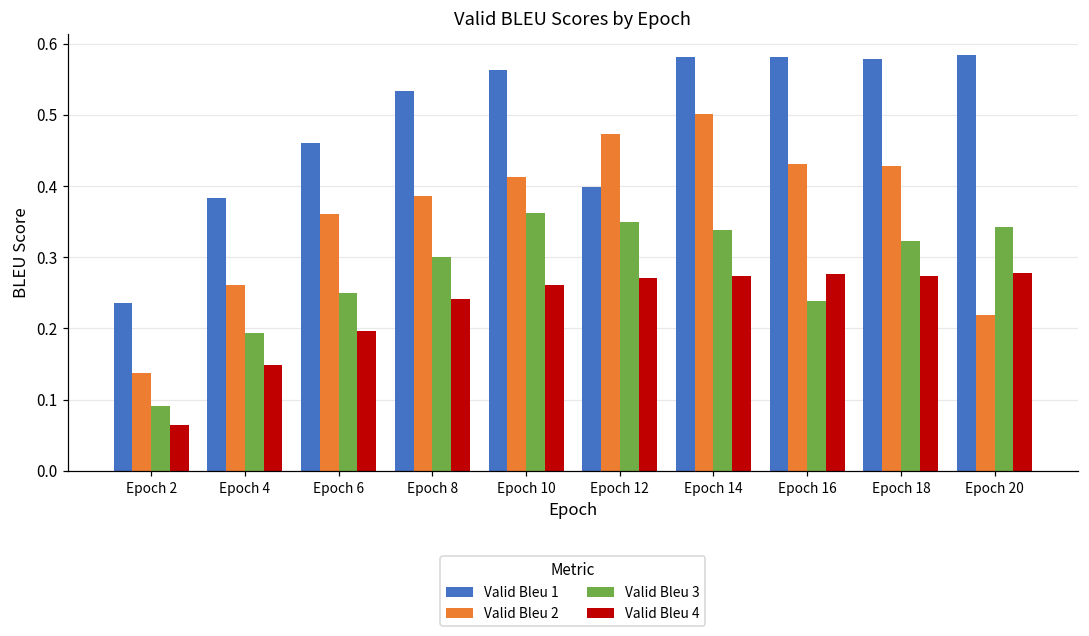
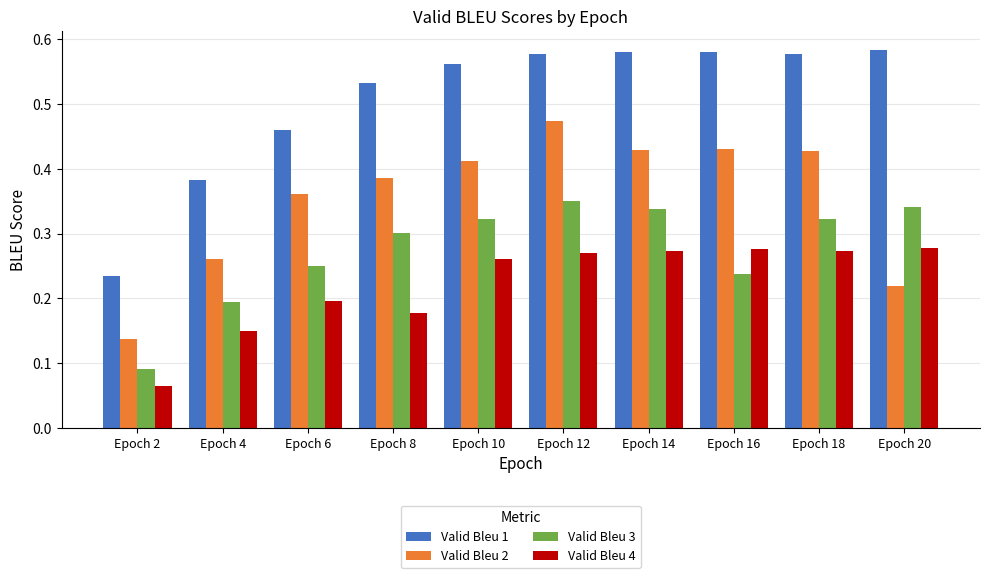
Valid Bleu 4, Epoch 8: 0.24 -> 0.18
Valid Bleu 3, Epoch 10: 0.36 -> 0.32
Valid Bleu 1, Epoch 12: 0.40 -> 0.58
Valid Bleu 2, Epoch 14: 0.50 -> 0.43
